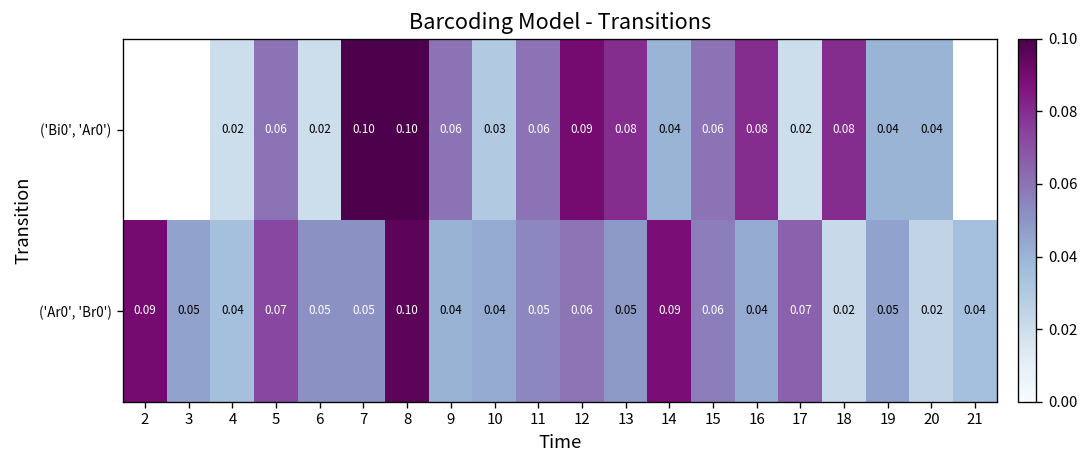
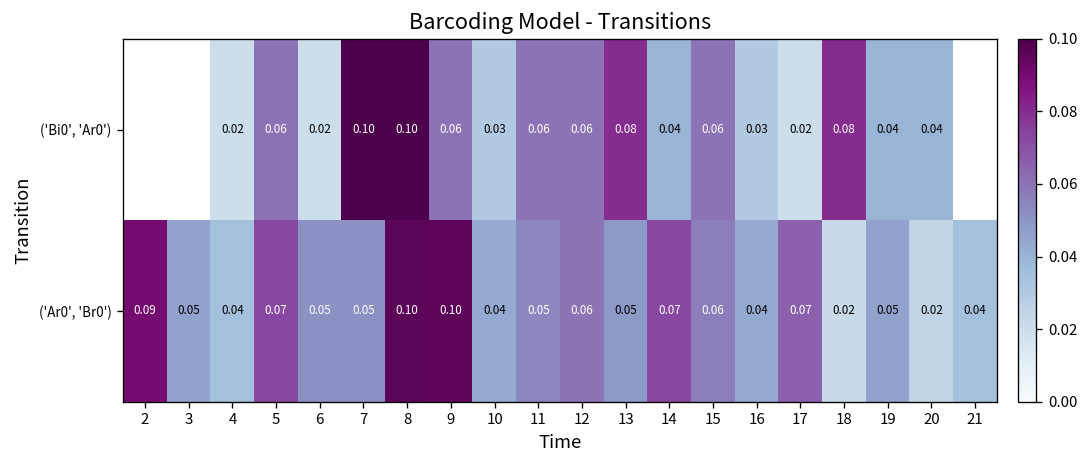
('Bi0', 'Ar0'), 12: 0.09 -> 0.06
('Bi0', 'Ar0'), 16: 0.08 -> 0.03
('Ar0', 'Br0'), 9: 0.04 -> 0.10
('Ar0', 'Br0'), 14: 0.09 -> 0.07
